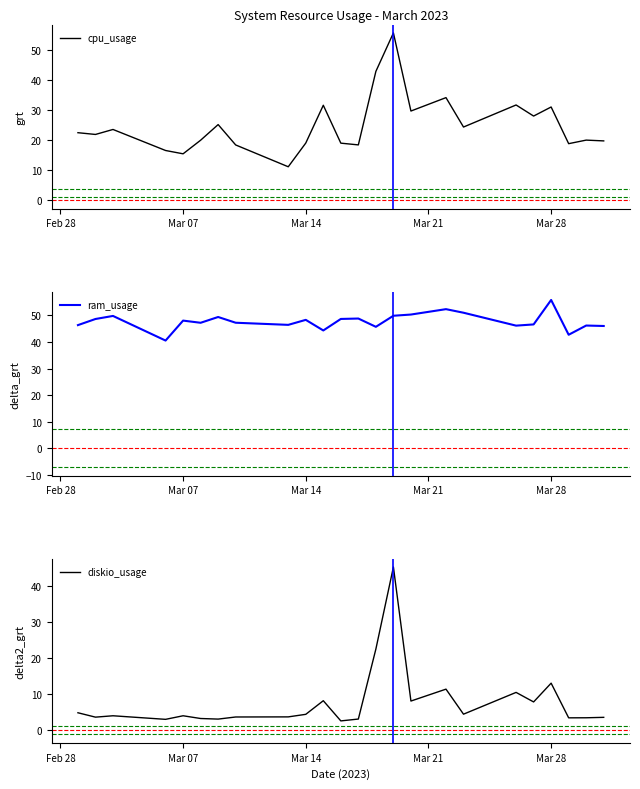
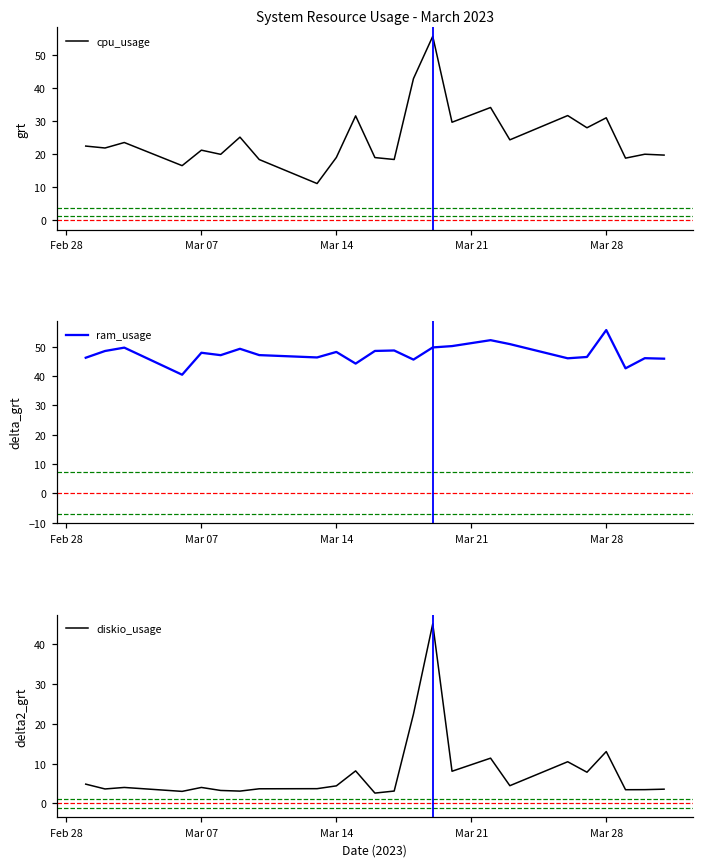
System Resource Usage - March 2023, Mar 07: 15 -> 21
